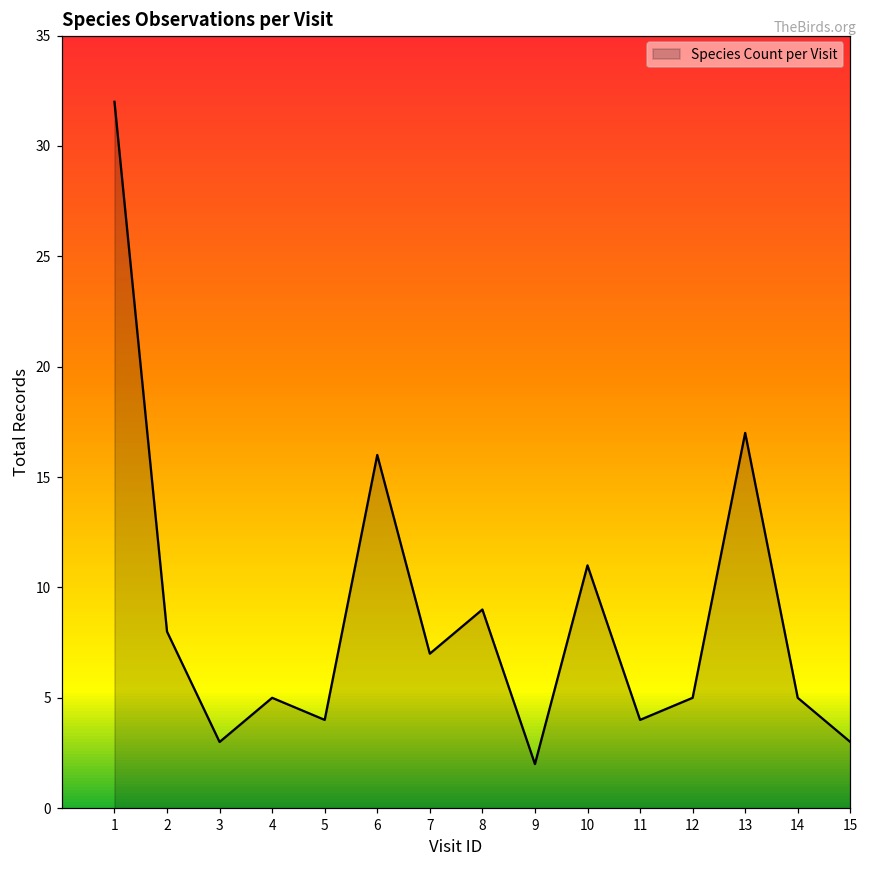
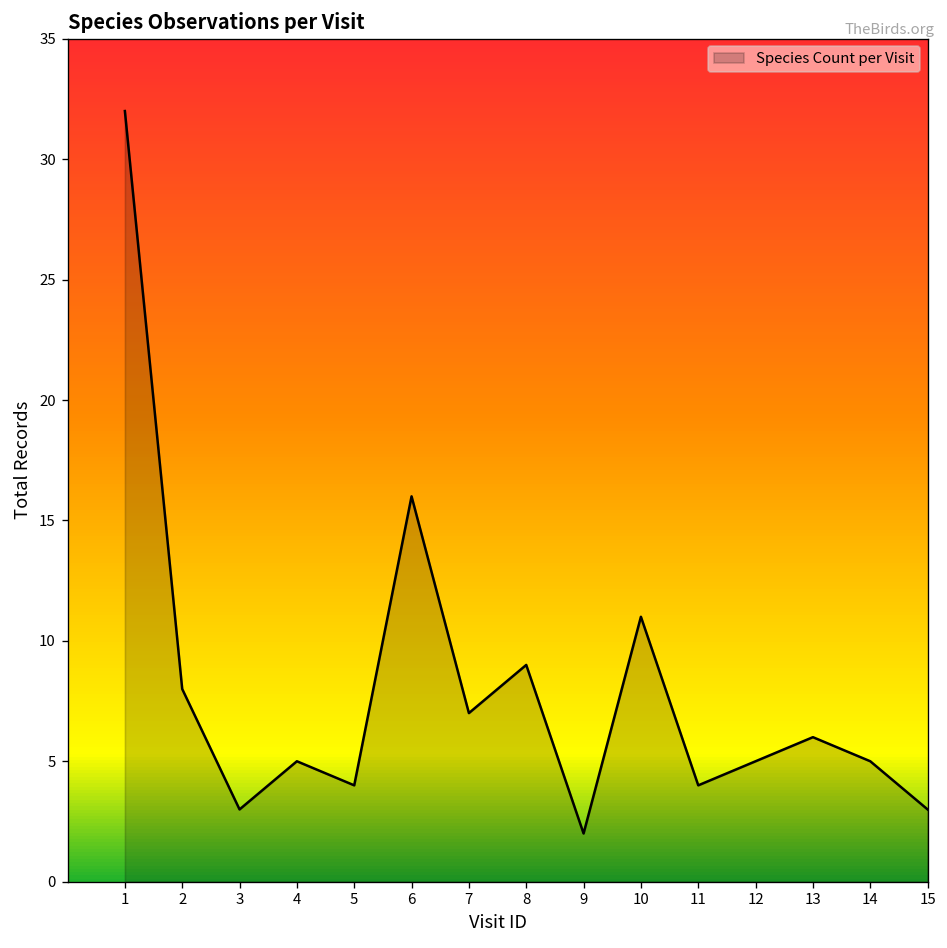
13: 17 -> 6
